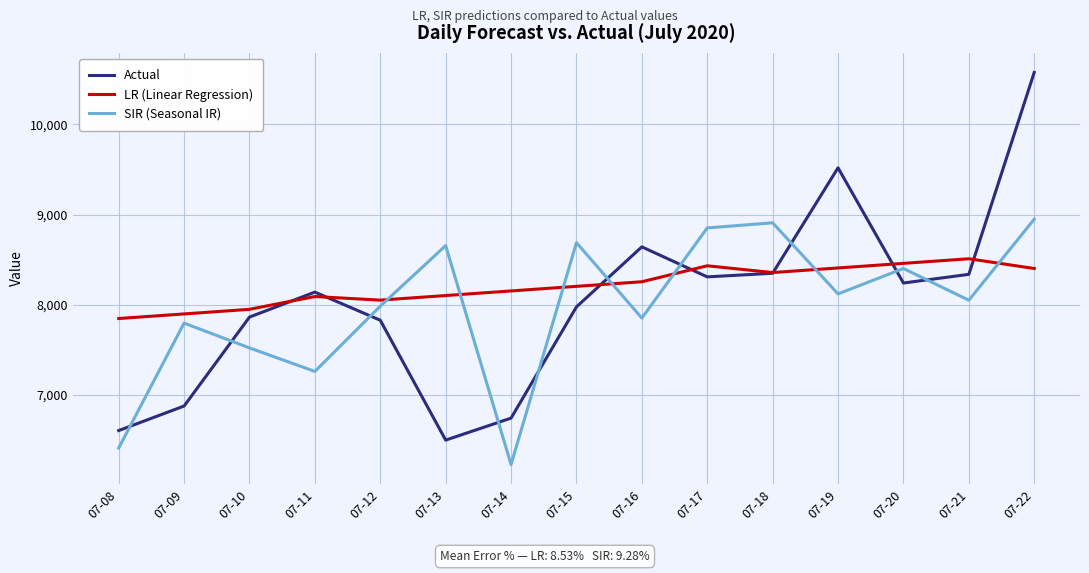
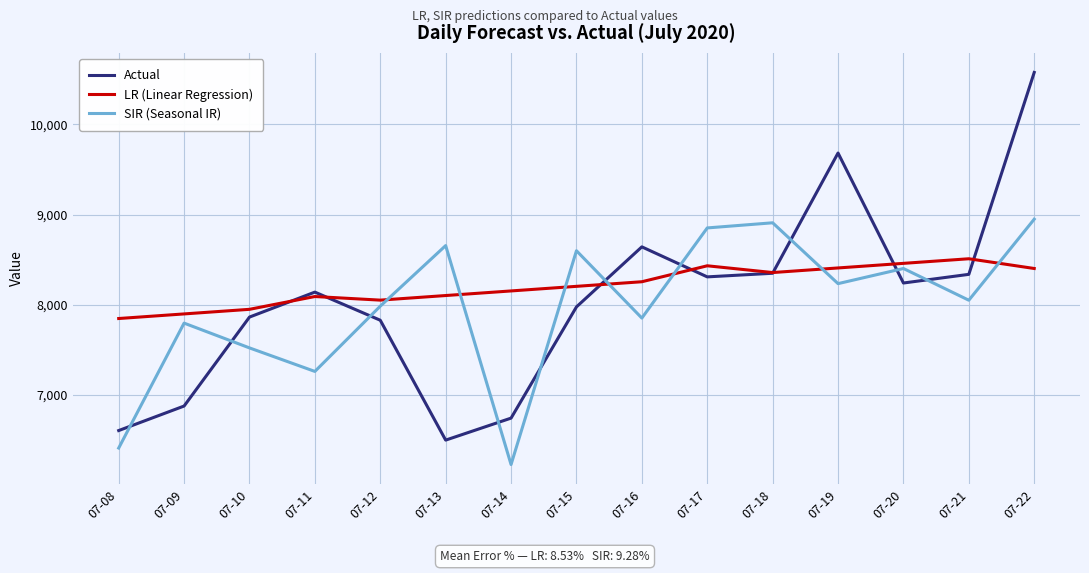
SIR (Seasonal IR), 07-15: 8,700 -> 8,600
Actual, 07-19: 9,500 -> 9,700
SIR (Seasonal IR), 07-19: 8,100 -> 8,200
